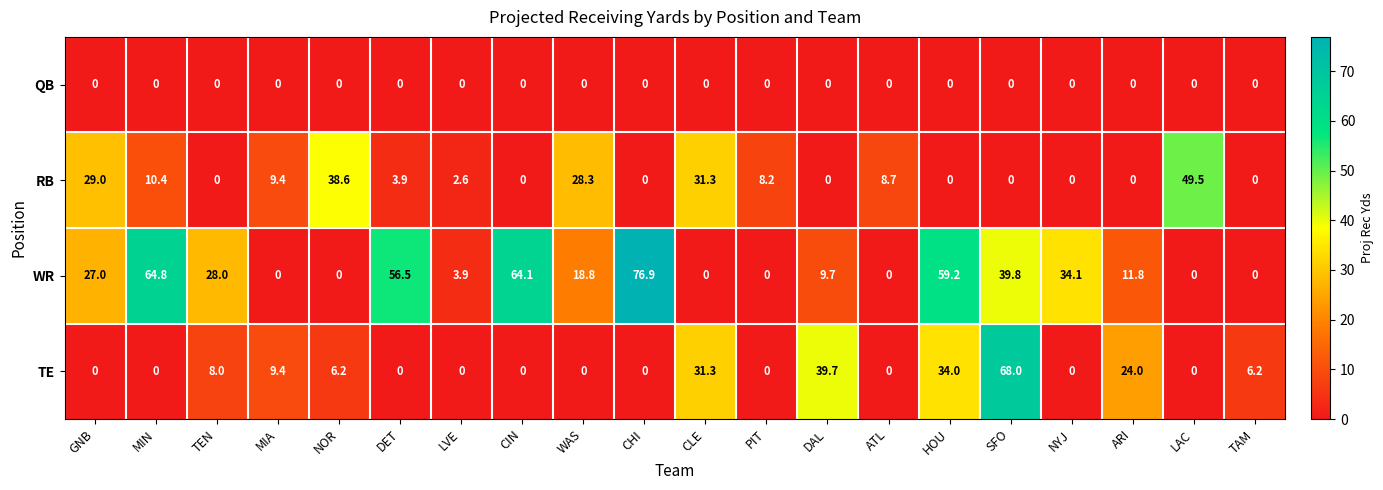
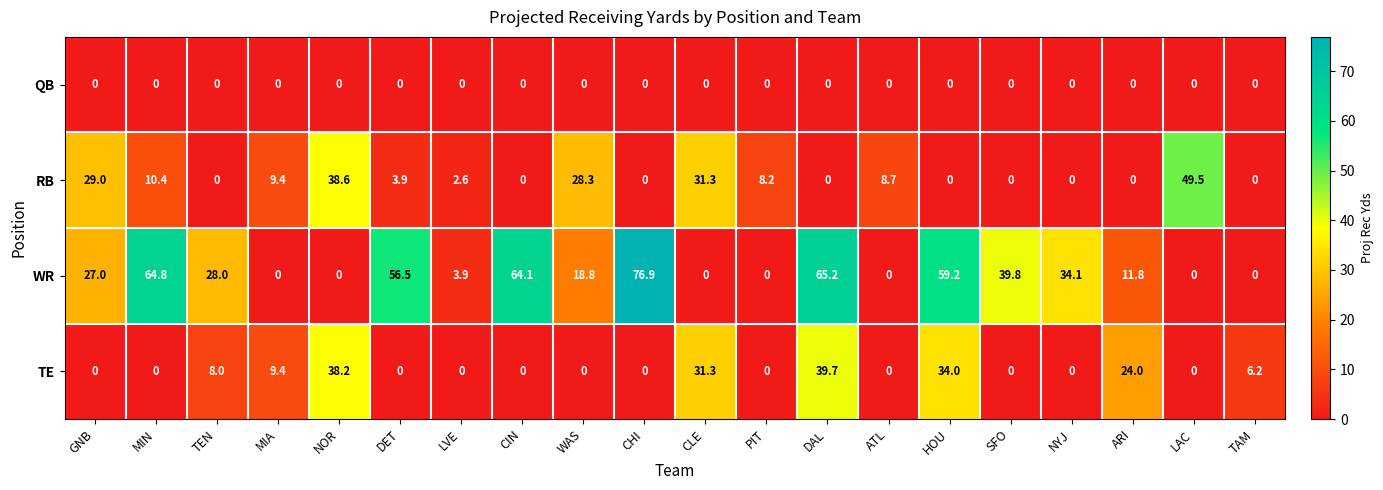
WR, DAL: 9.7 -> 65.2
TE, NOR: 6.2 -> 38.2
TE, SFO: 68.0 -> 0
